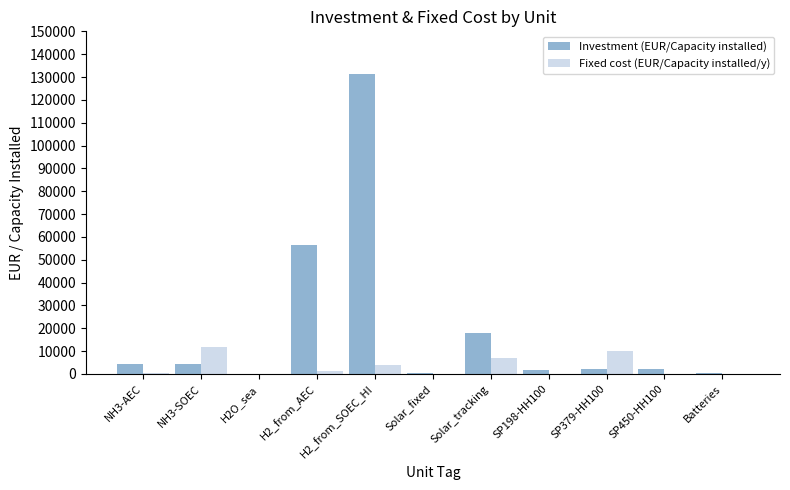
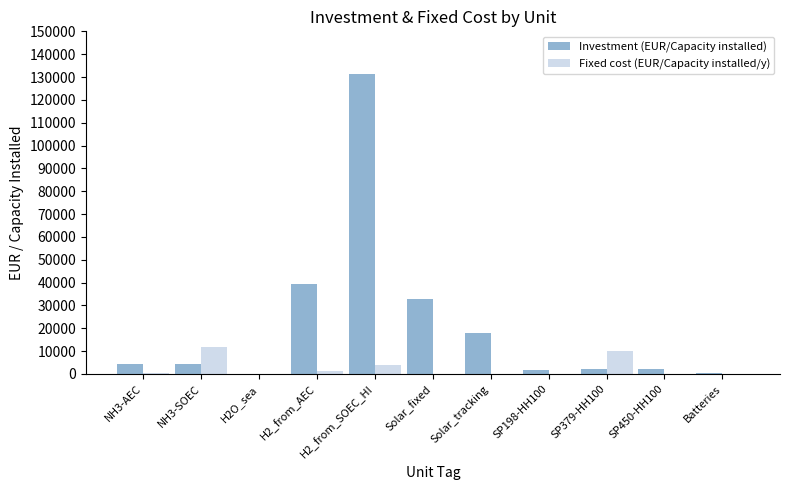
Investment (EUR/Capacity installed), H2_from_AEC: 56000 -> 39000
Investment (EUR/Capacity installed), Solar_fixed: 1000 -> 33000
Fixed cost (EUR/Capacity installed/y), Solar_tracking: 7000 -> 0
